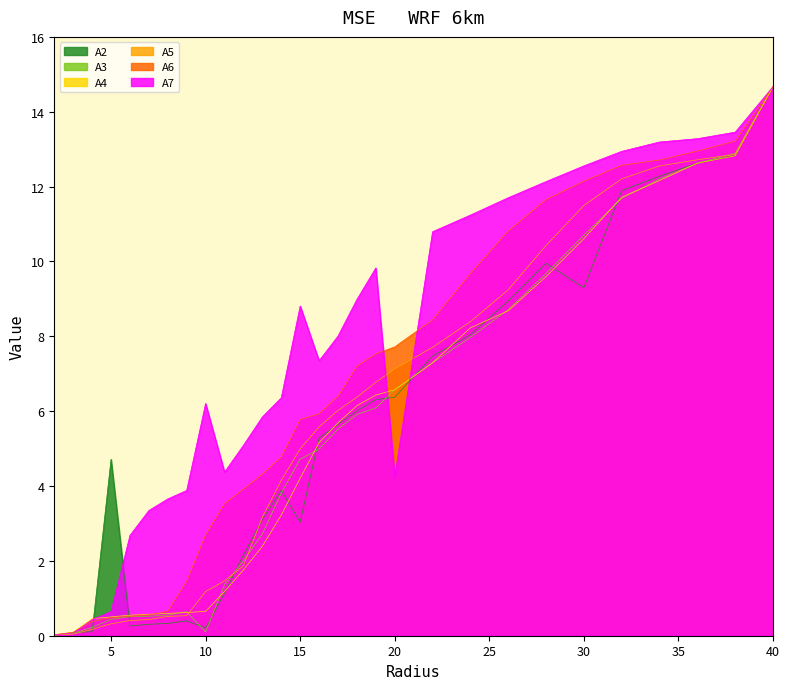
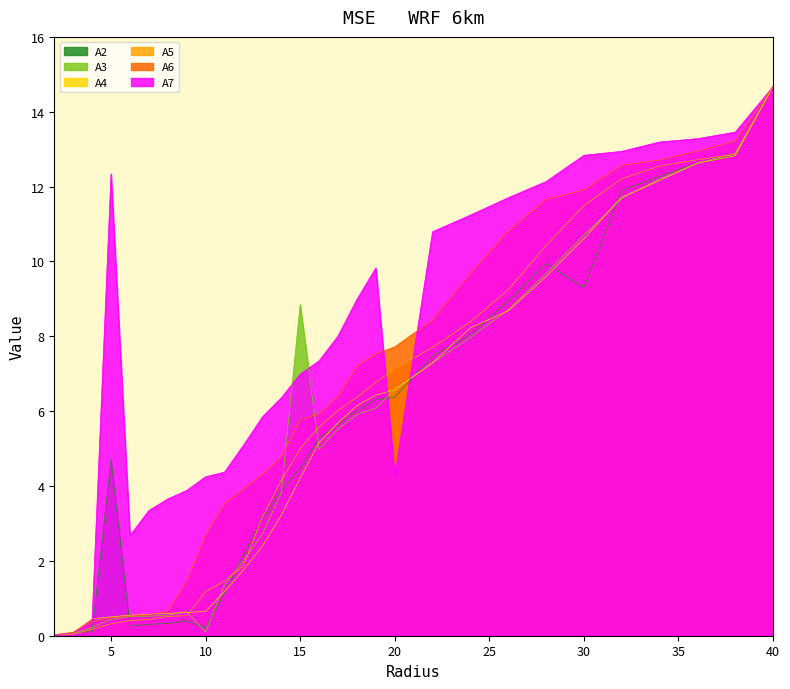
A7, 5: 0.6 -> 12.3
A7, 10: 6.2 -> 4.2
A2, 15: 3.0 -> 4.5
A3, 15: 4.7 -> 8.8
A7, 15: 8.8 -> 7.0
A6, 30: 12.1 -> 11.9
A7, 30: 12.6 -> 12.8
